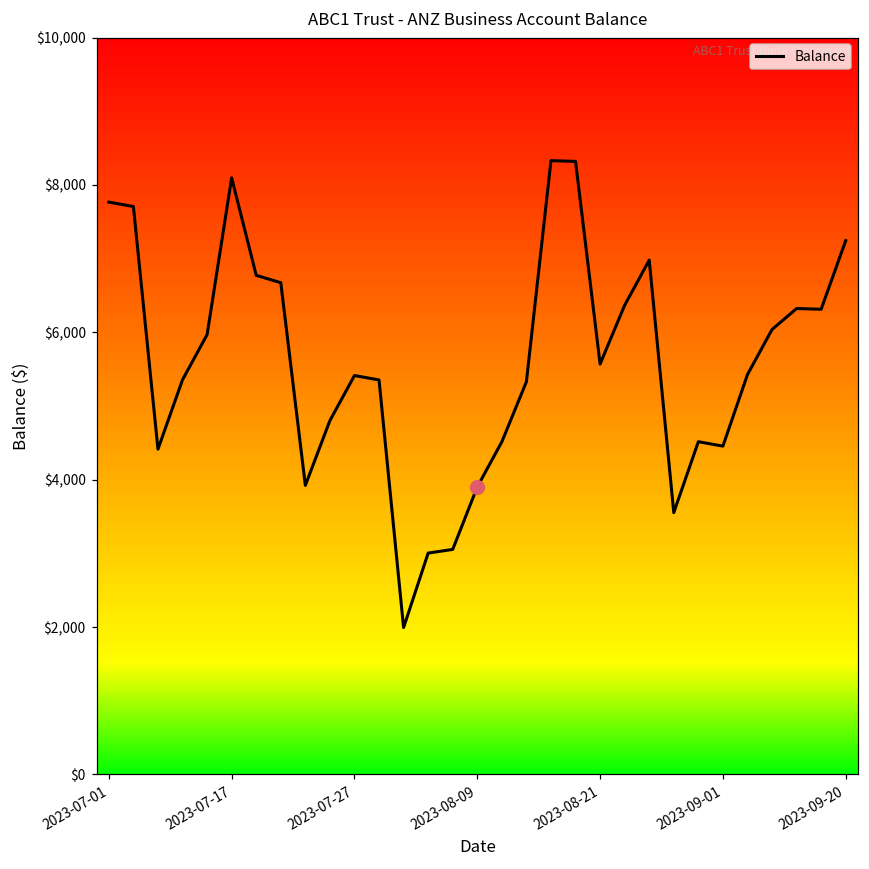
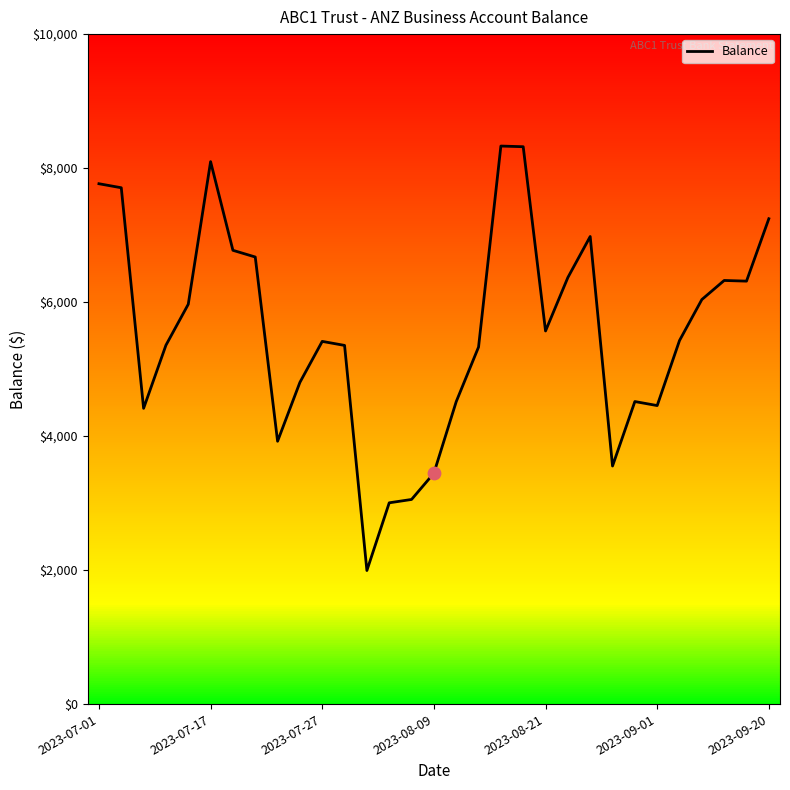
Balance, 2023-08-09: $3,900 -> $3,400
